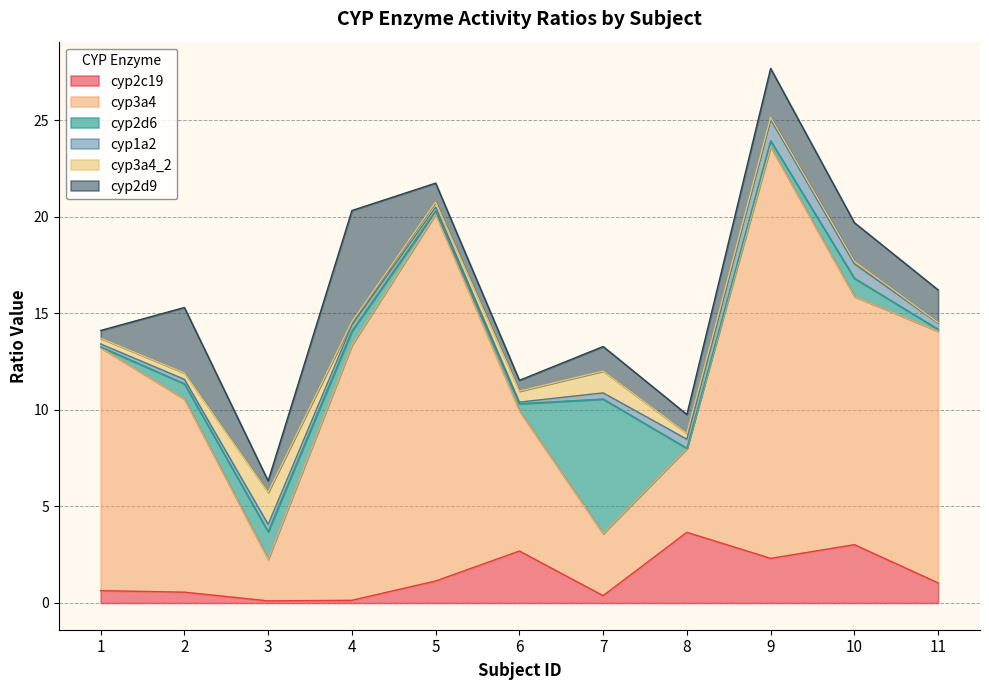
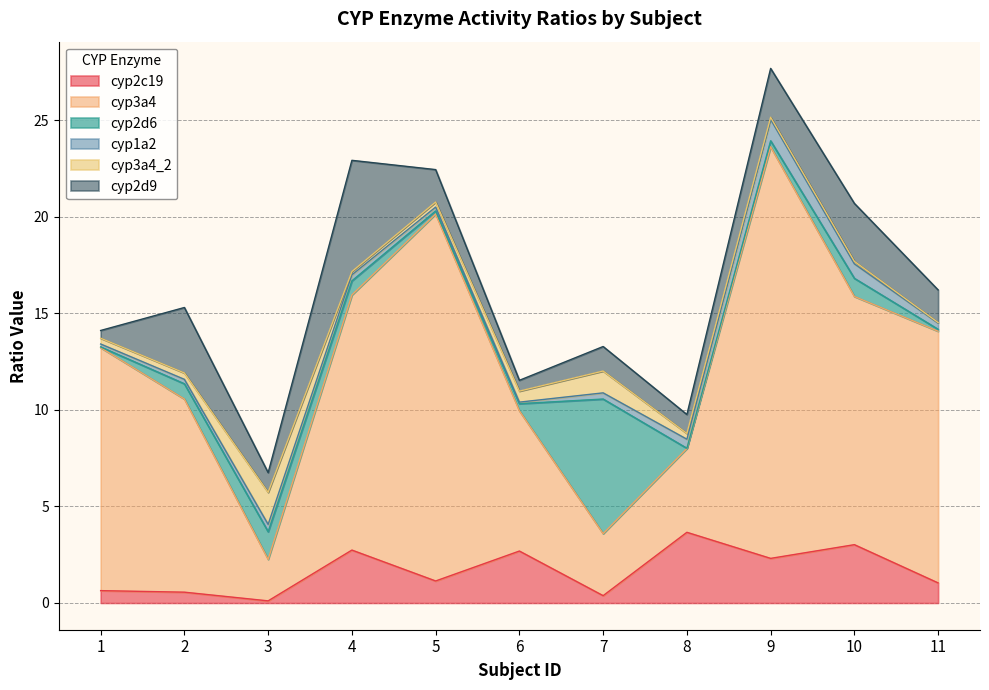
cyp2d9, 3: 0.6 -> 1.0
cyp2c19, 4: 0.1 -> 2.7
cyp2d9, 5: 1.0 -> 1.7
cyp2d9, 10: 2 -> 3
